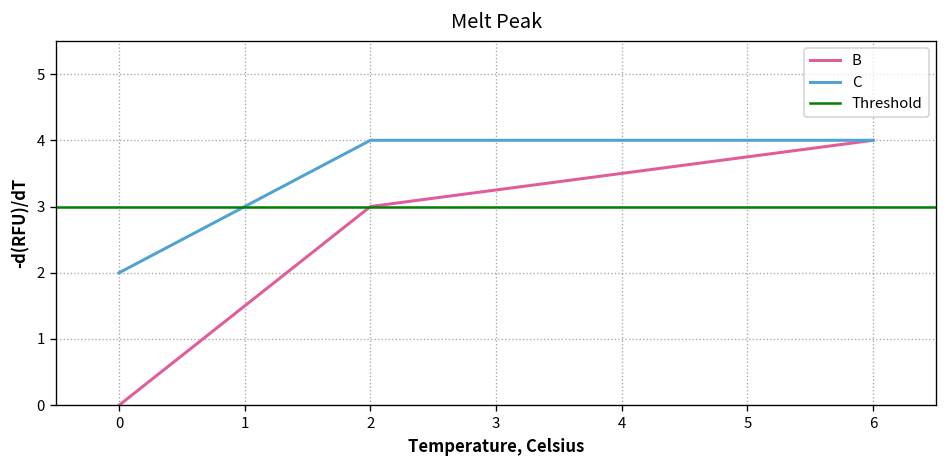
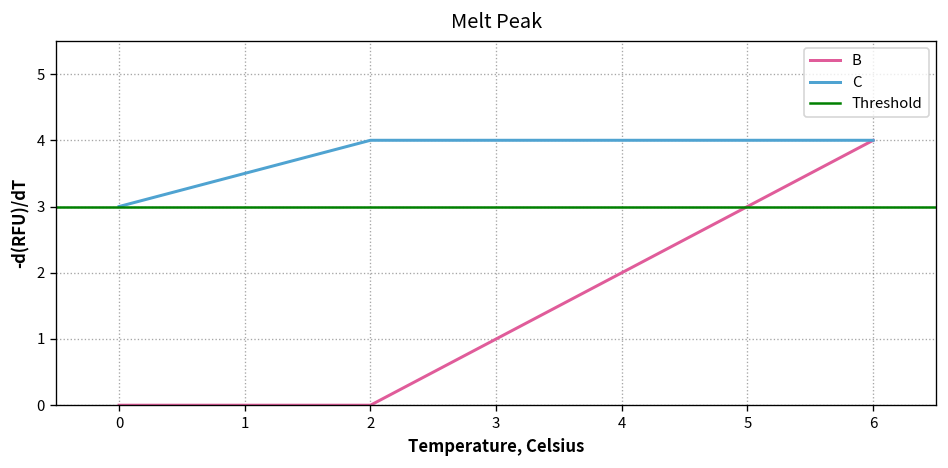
C, 0: 2 -> 3
B, 2: 3 -> 0
